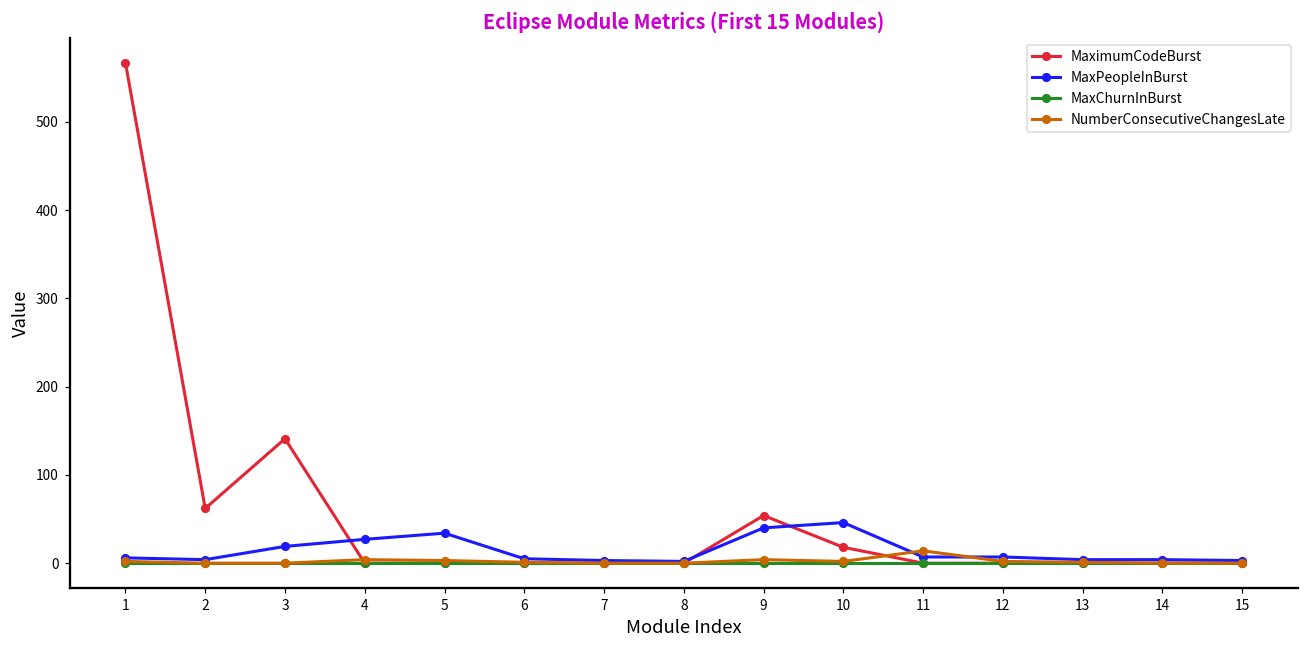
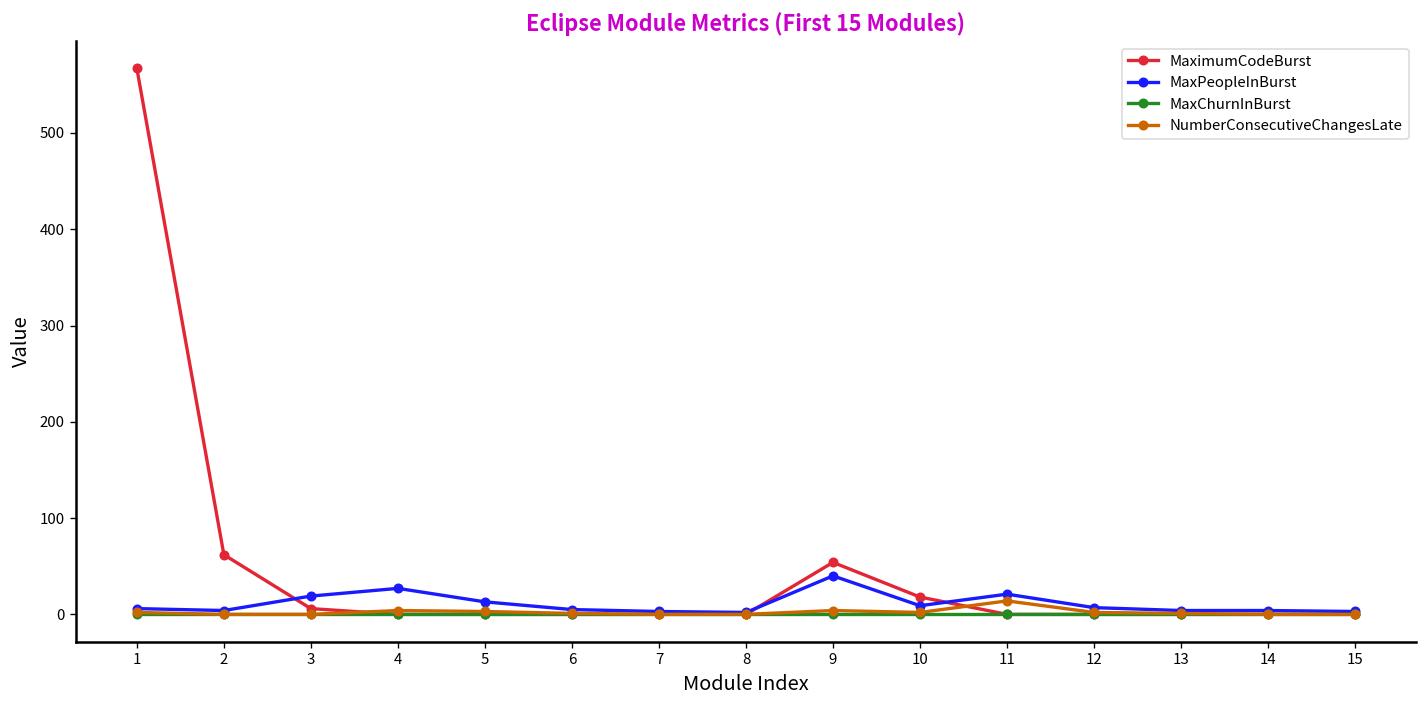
MaximumCodeBurst, 3: 140 -> 10
MaxPeopleInBurst, 5: 30 -> 10
MaxPeopleInBurst, 10: 50 -> 10
MaxPeopleInBurst, 11: 10 -> 20
